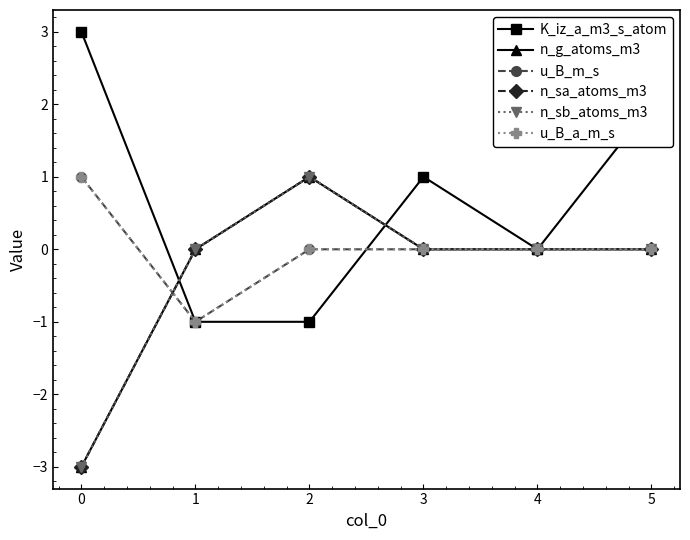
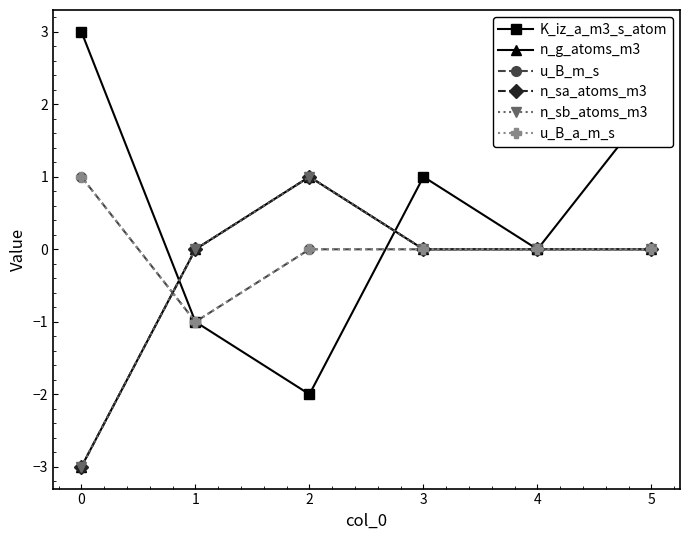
K_iz_a_m3_s_atom, 2: -1 -> -2
